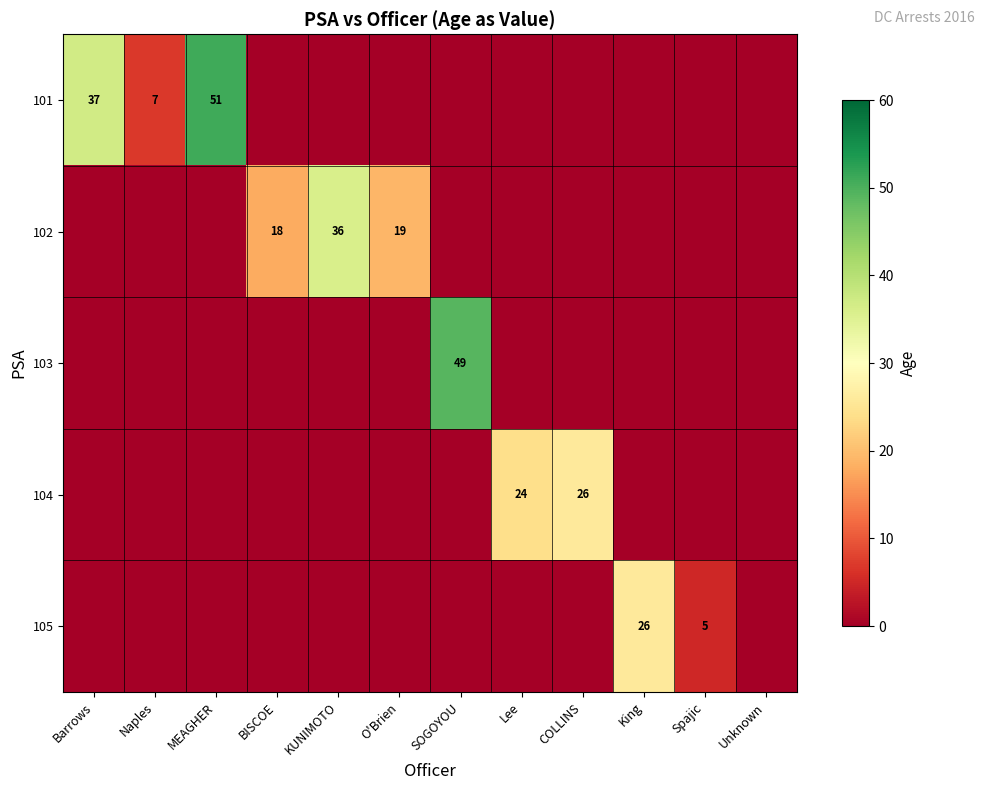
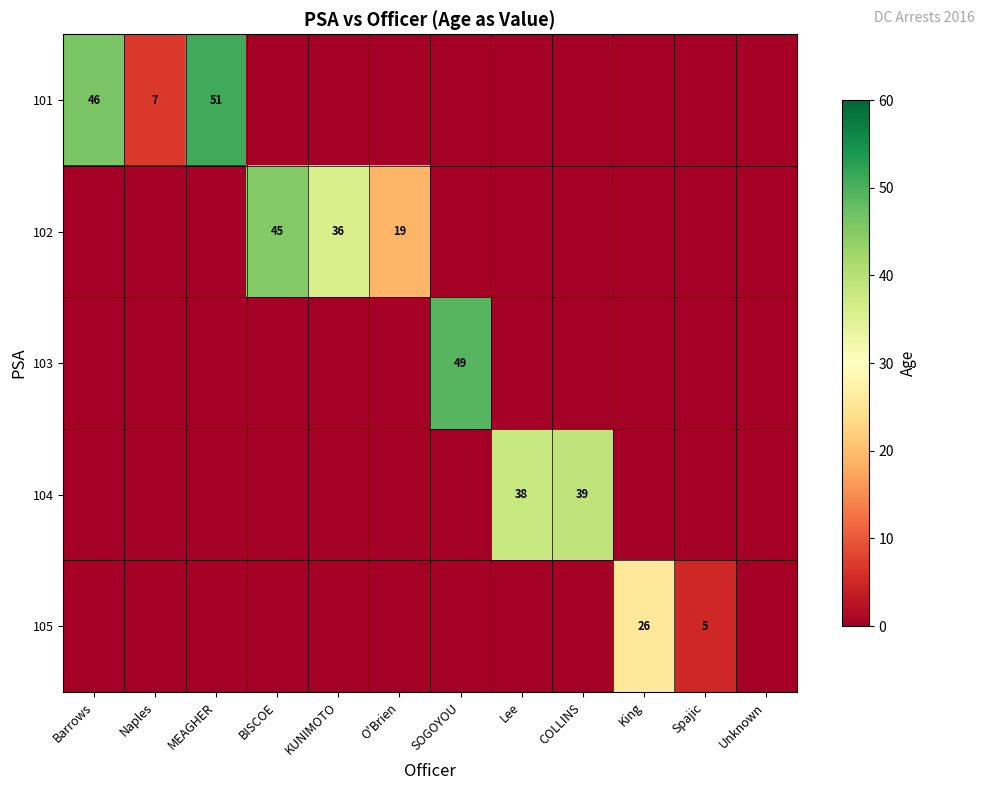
101, Barrows: 37 -> 46
102, BISCOE: 18 -> 45
104, Lee: 24 -> 38
104, COLLINS: 26 -> 39
